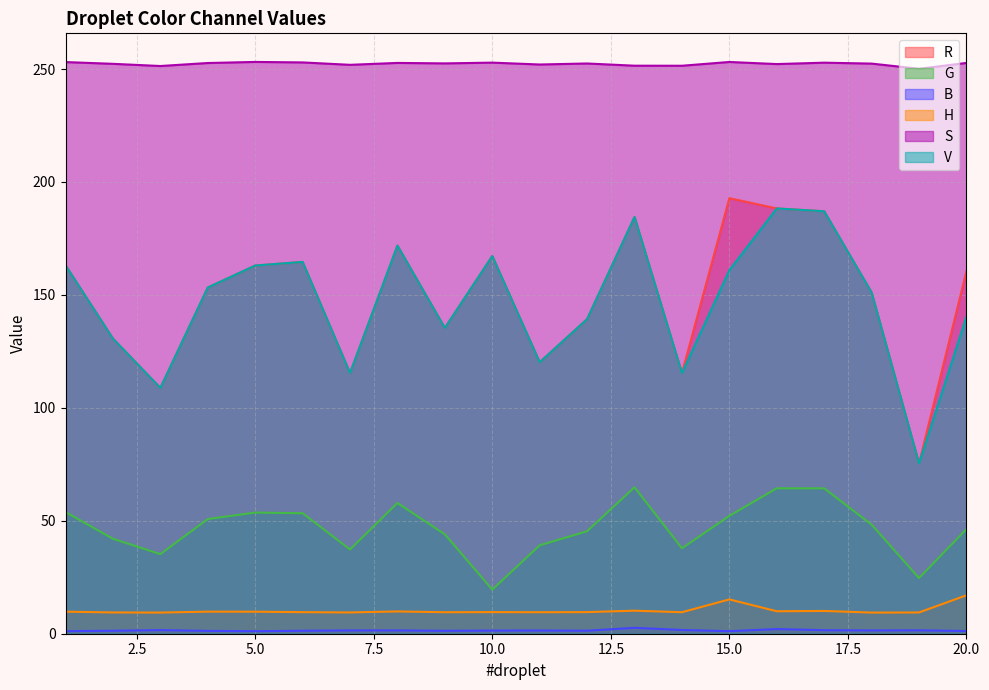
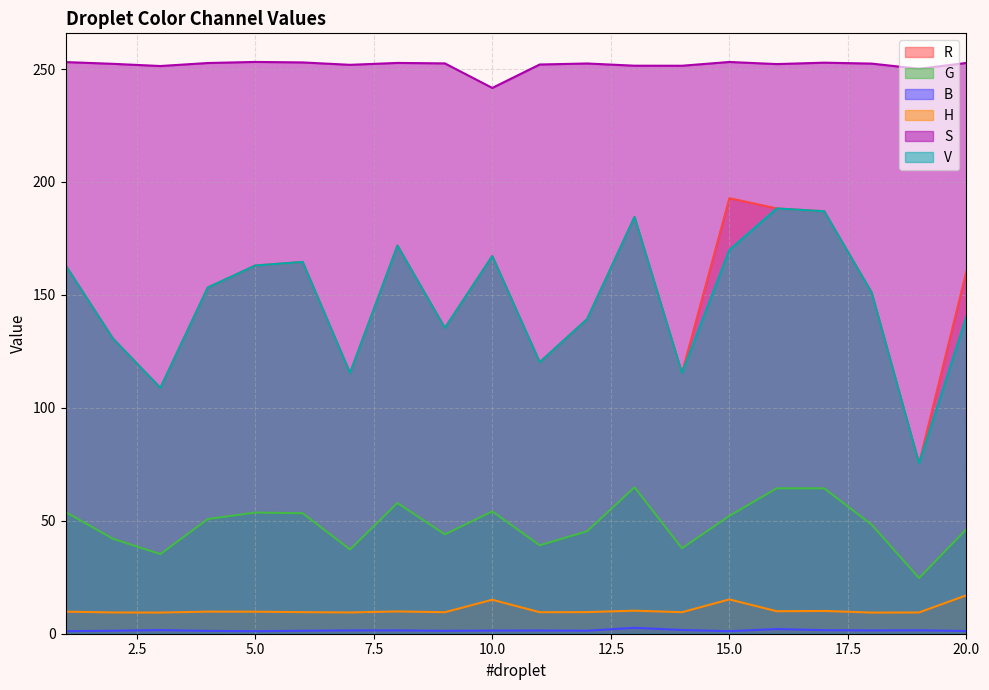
G, 10.0: 20 -> 54
H, 10.0: 10 -> 15
S, 10.0: 253 -> 242
V, 15.0: 161 -> 170
